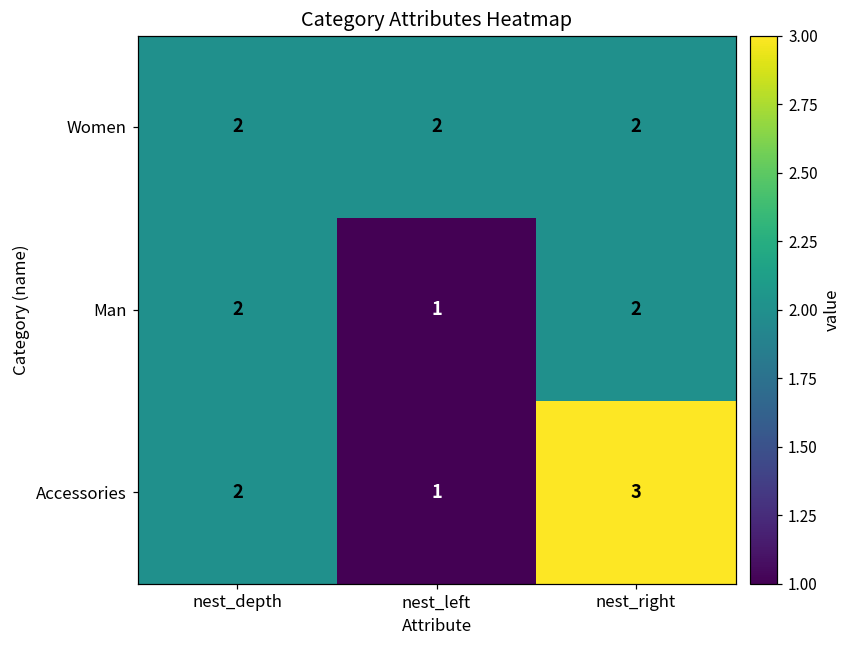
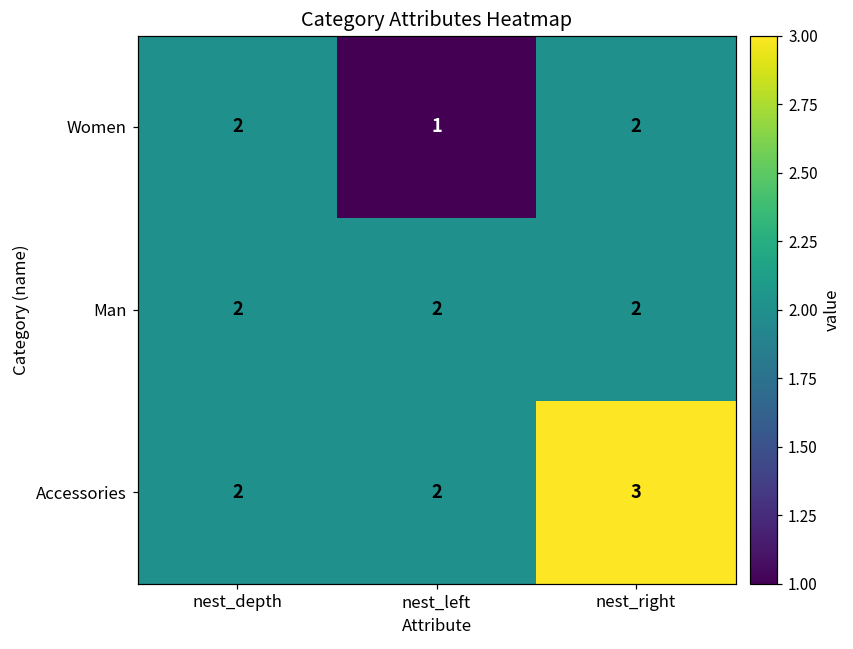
Women, nest_left: 2 -> 1
Man, nest_left: 1 -> 2
Accessories, nest_left: 1 -> 2
